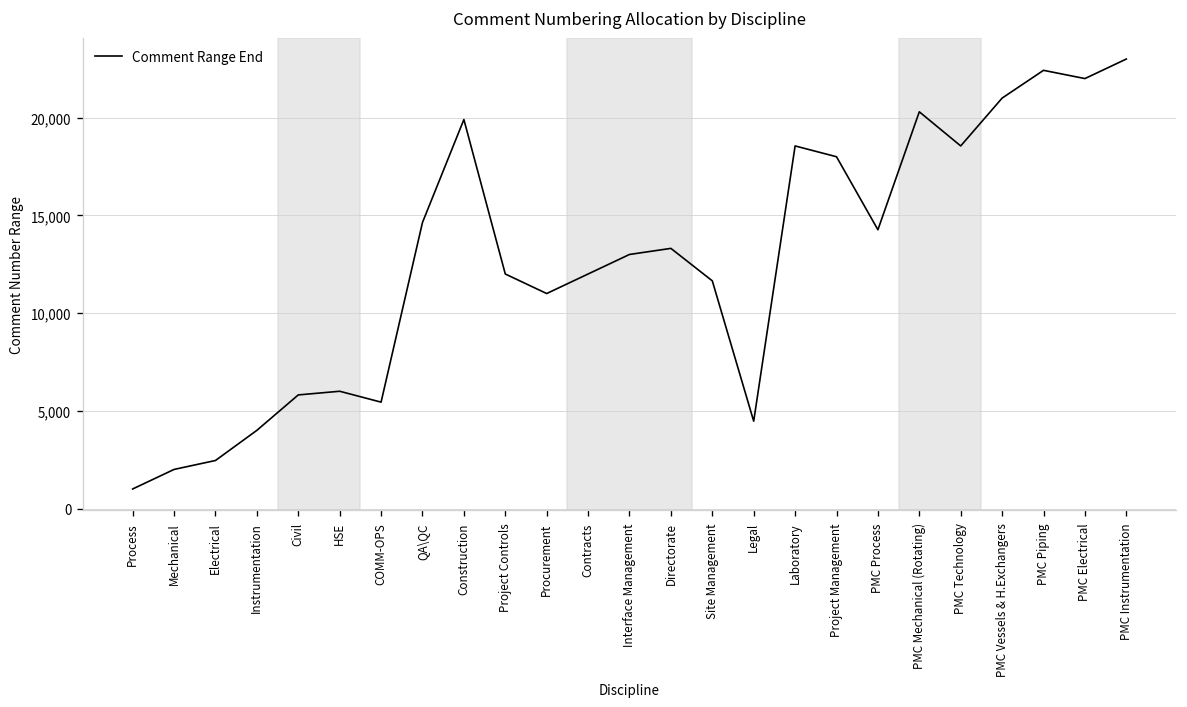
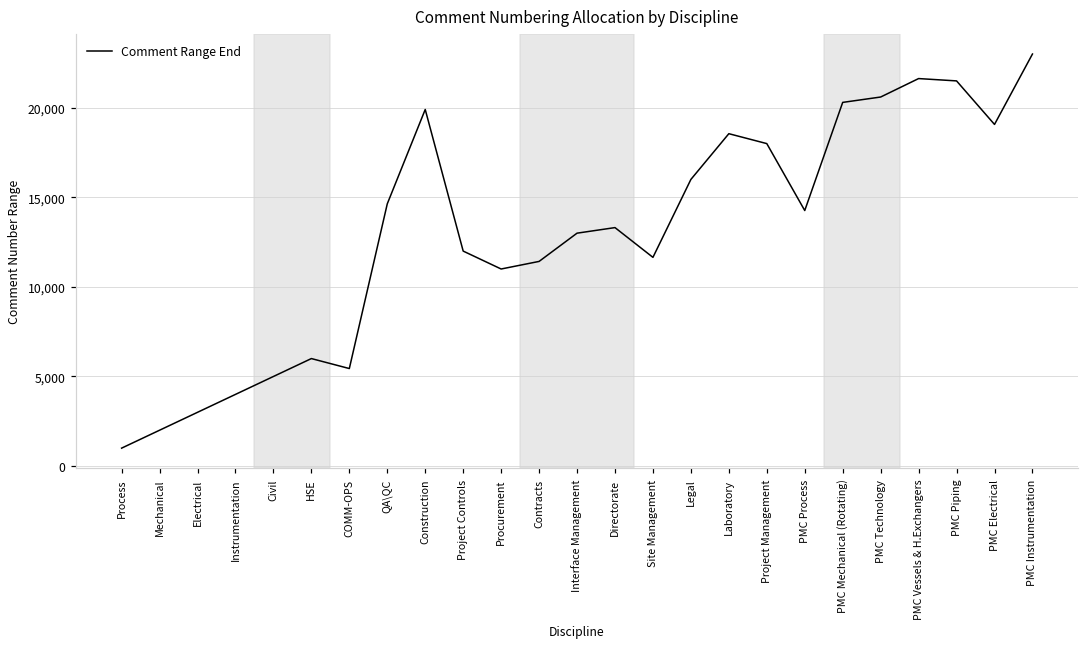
Electrical: 2,500 -> 3,000
Civil: 5,800 -> 5,000
Contracts: 12,000 -> 11,400
Legal: 4,500 -> 16,000
PMC Technology: 18,600 -> 20,600
PMC Vessels & H.Exchangers: 21,000 -> 21,600
PMC Piping: 22,400 -> 21,500
PMC Electrical: 22,000 -> 19,100
